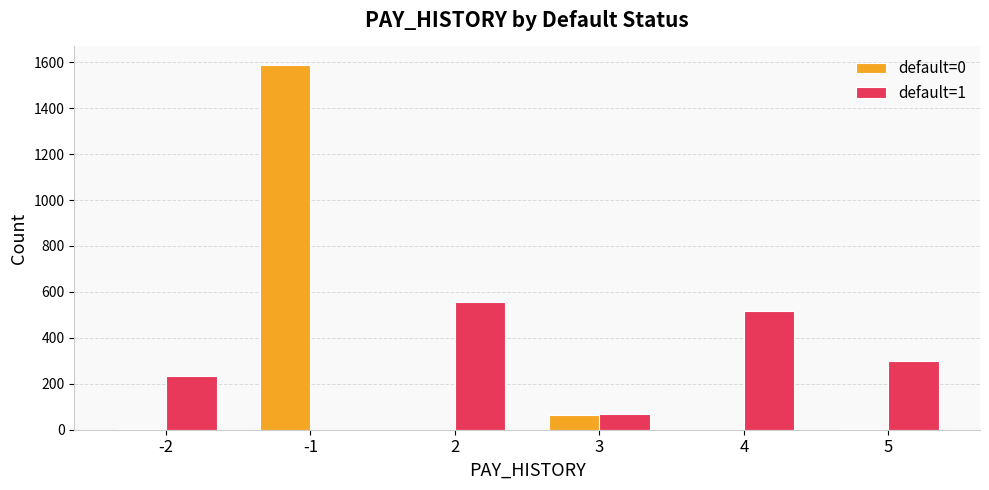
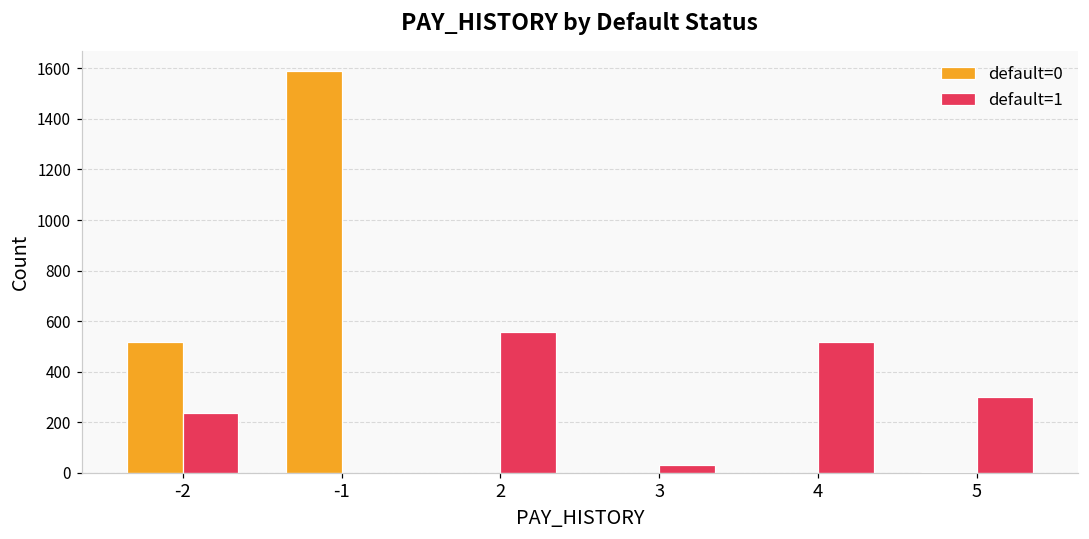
default=0, -2: 0 -> 520
default=0, 3: 60 -> 0
default=1, 3: 70 -> 30
